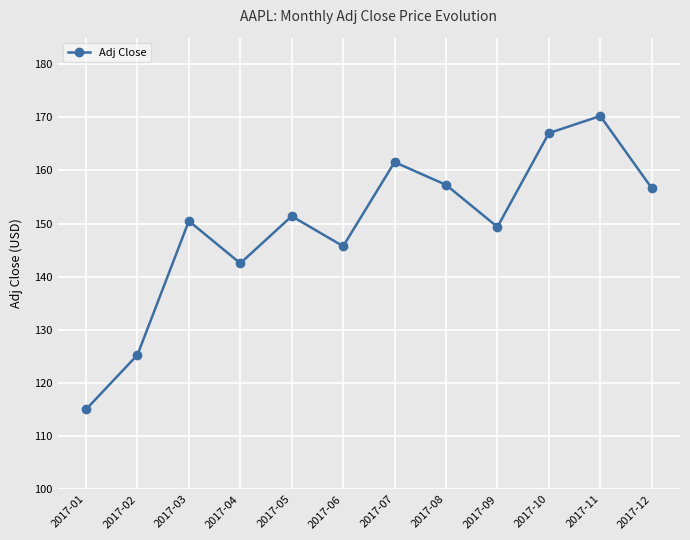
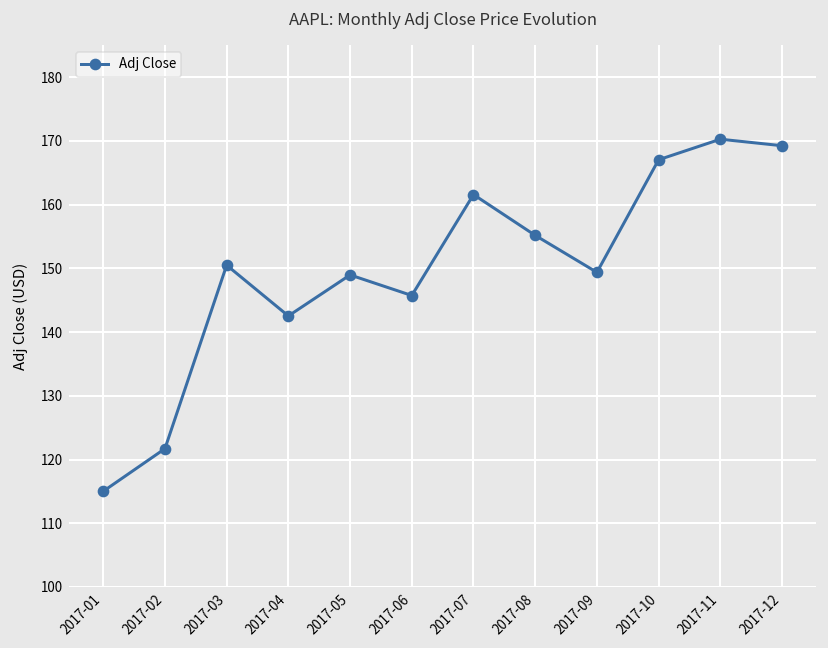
2017-02: 125 -> 122
2017-05: 151 -> 149
2017-08: 157 -> 155
2017-12: 157 -> 169
